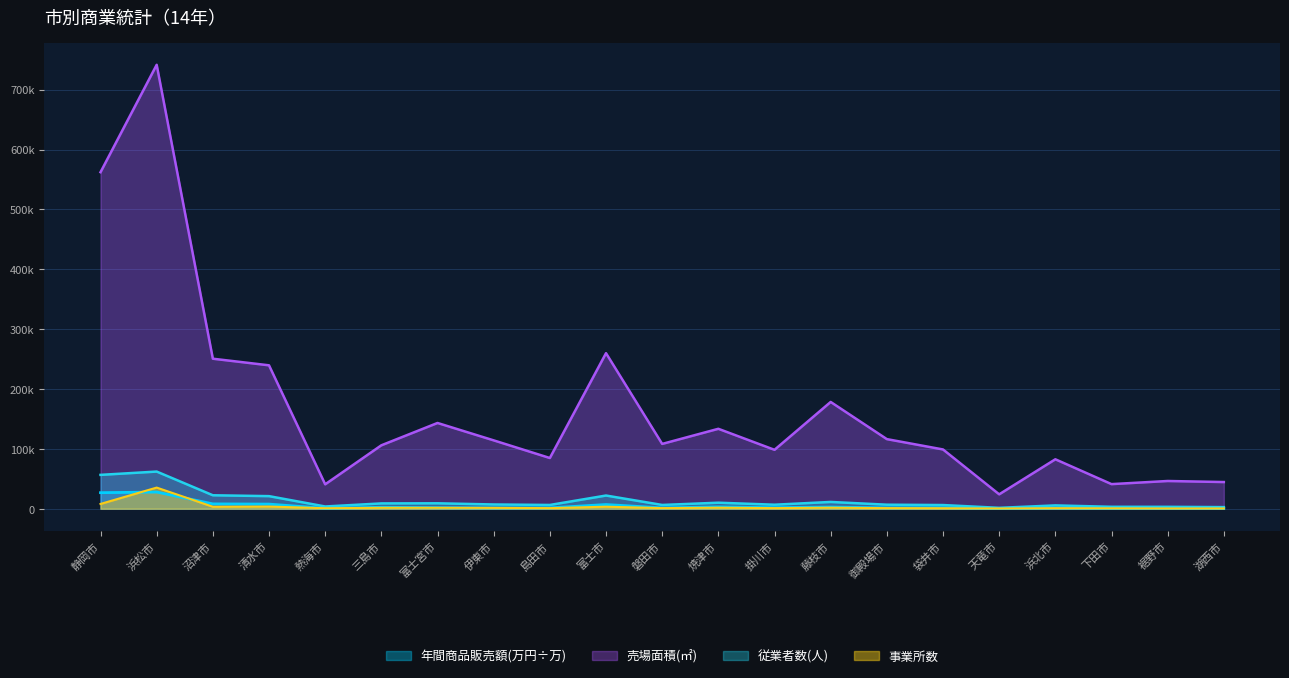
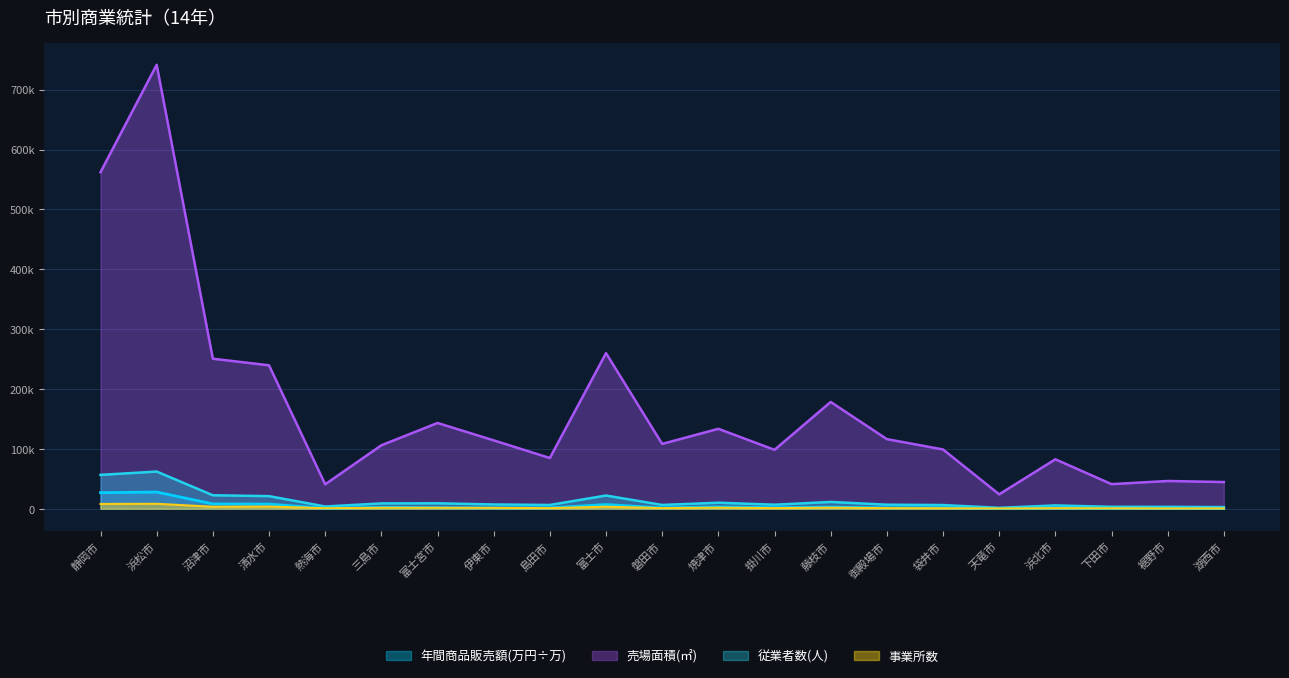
事業所数, 浜松市: 40000 -> 10000
